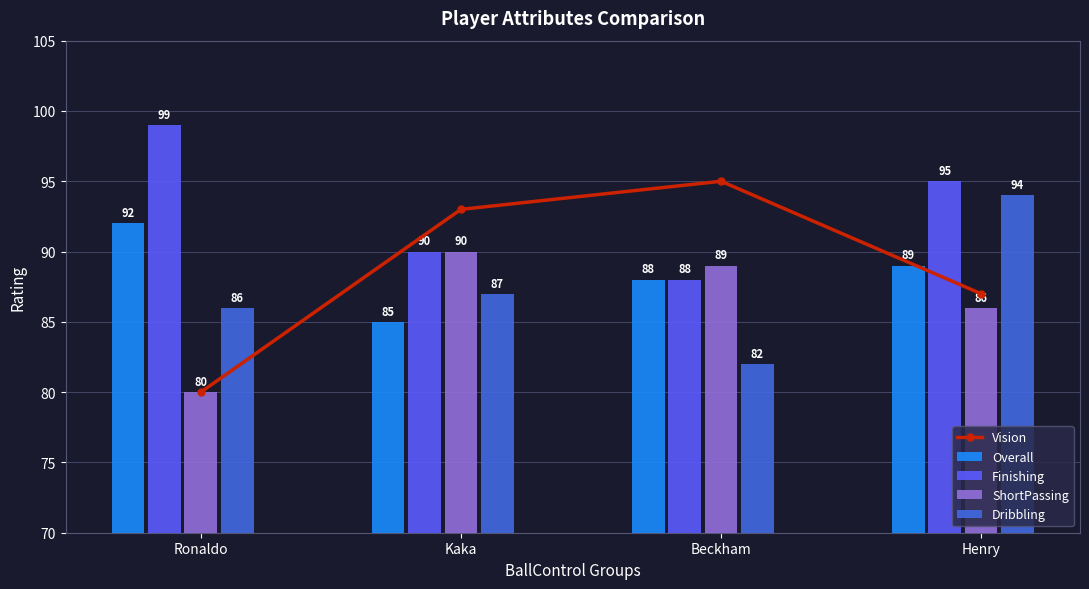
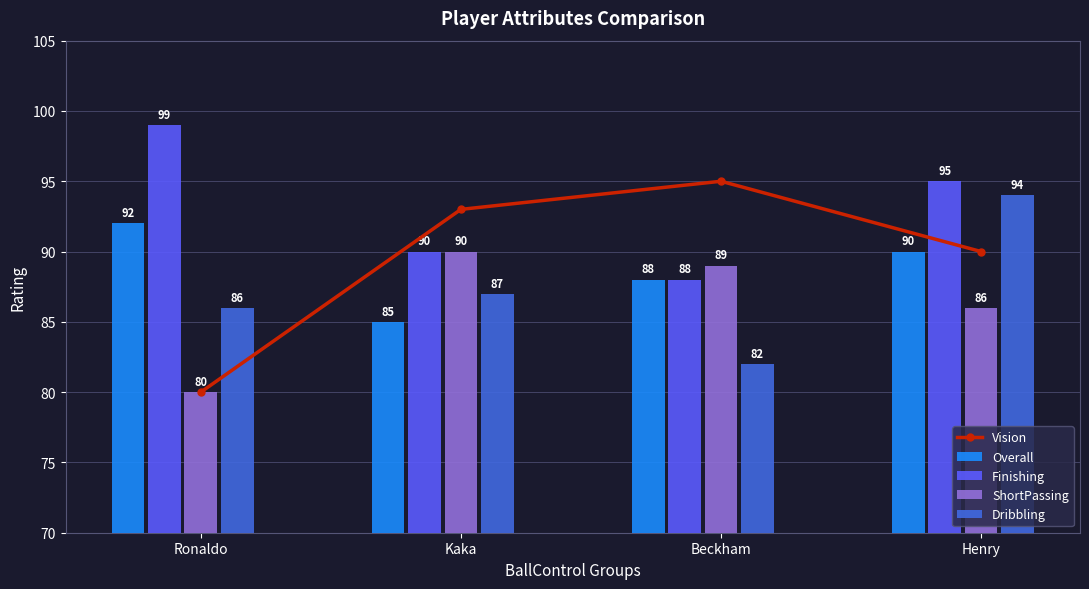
Overall, Henry: 89 -> 90
Vision, Henry: 87 -> 90
